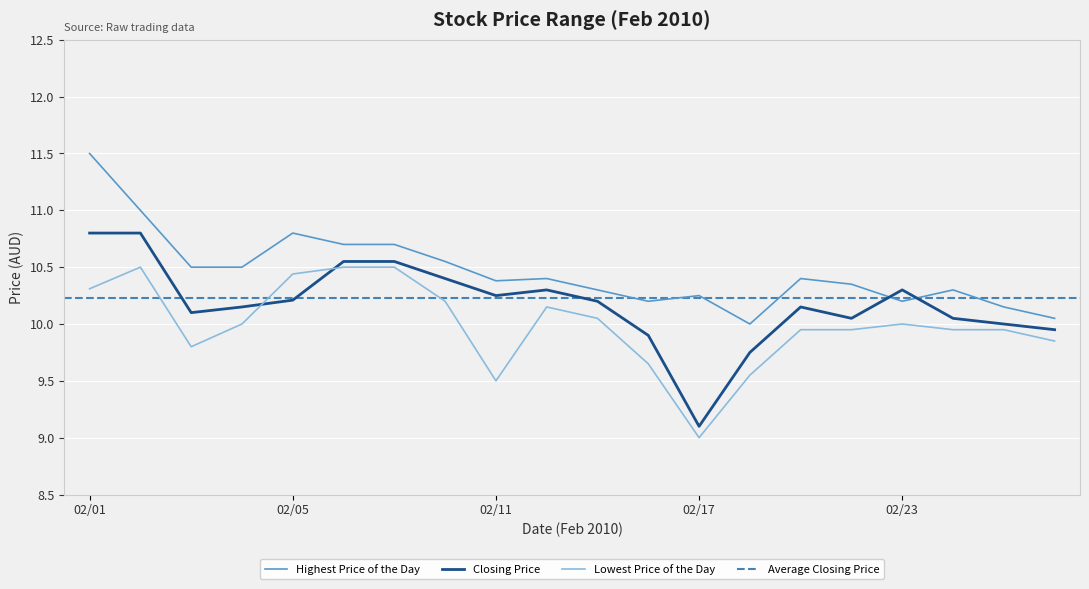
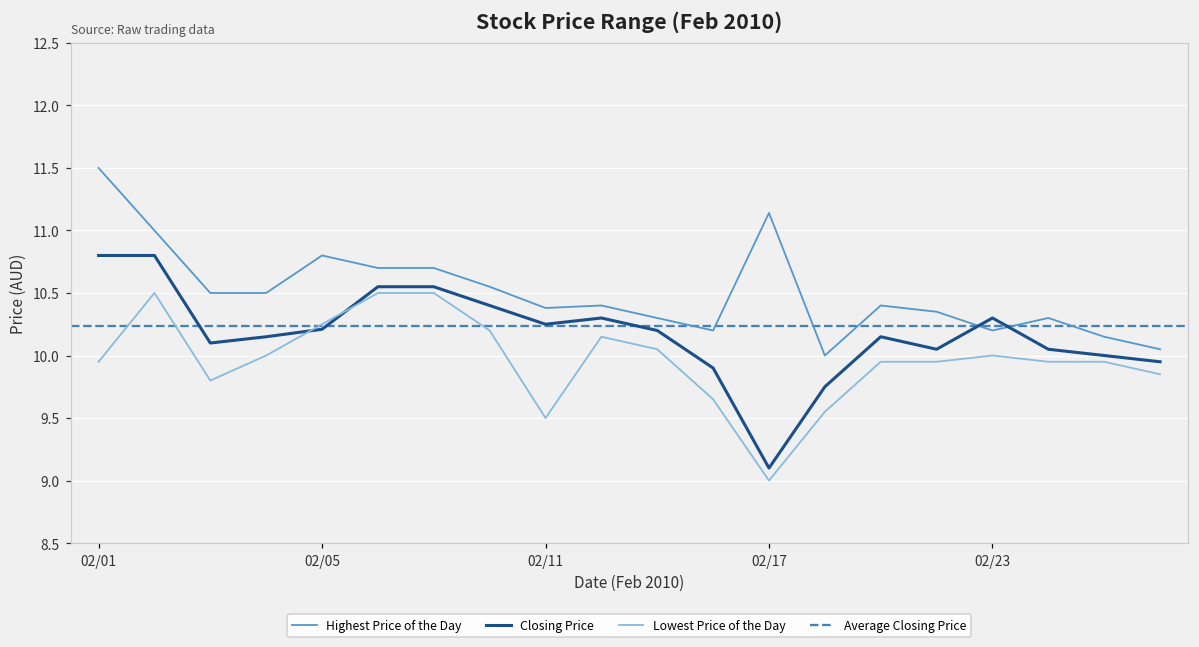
Lowest Price of the Day, 02/01: 10.31 -> 9.95
Lowest Price of the Day, 02/05: 10.44 -> 10.25
Highest Price of the Day, 02/17: 10.25 -> 11.14
